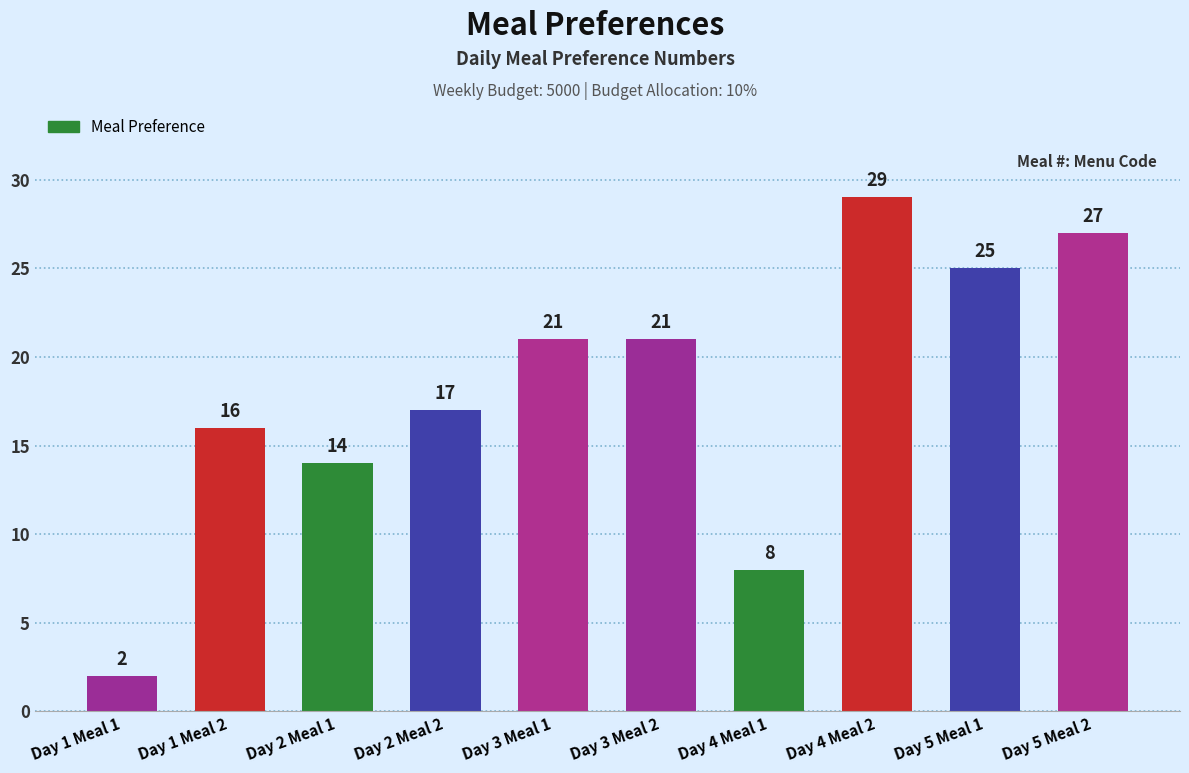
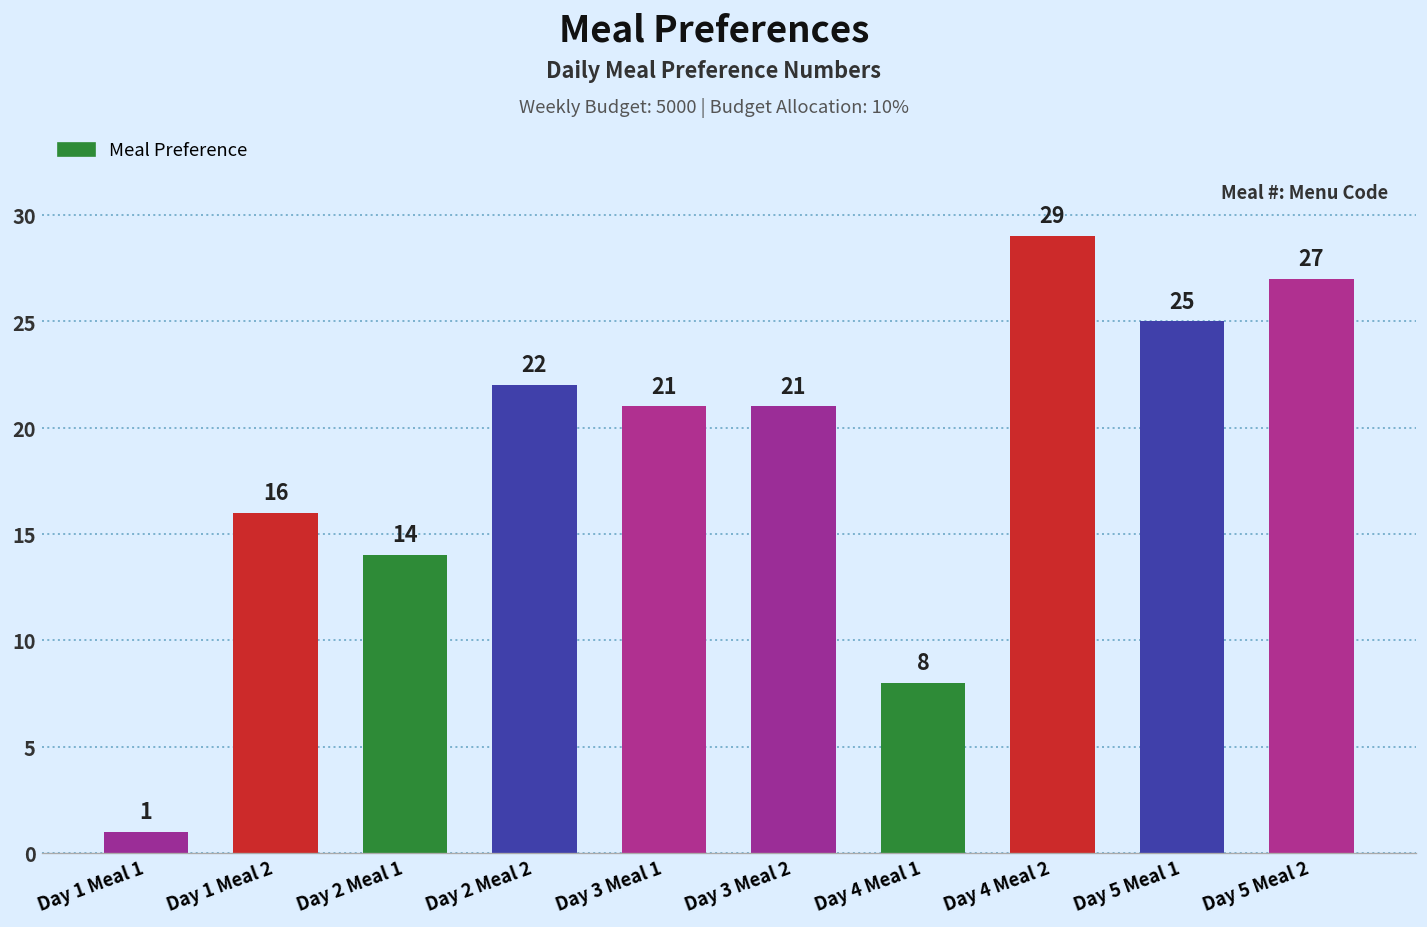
Day 1 Meal 1: 2 -> 1
Day 2 Meal 2: 17 -> 22
